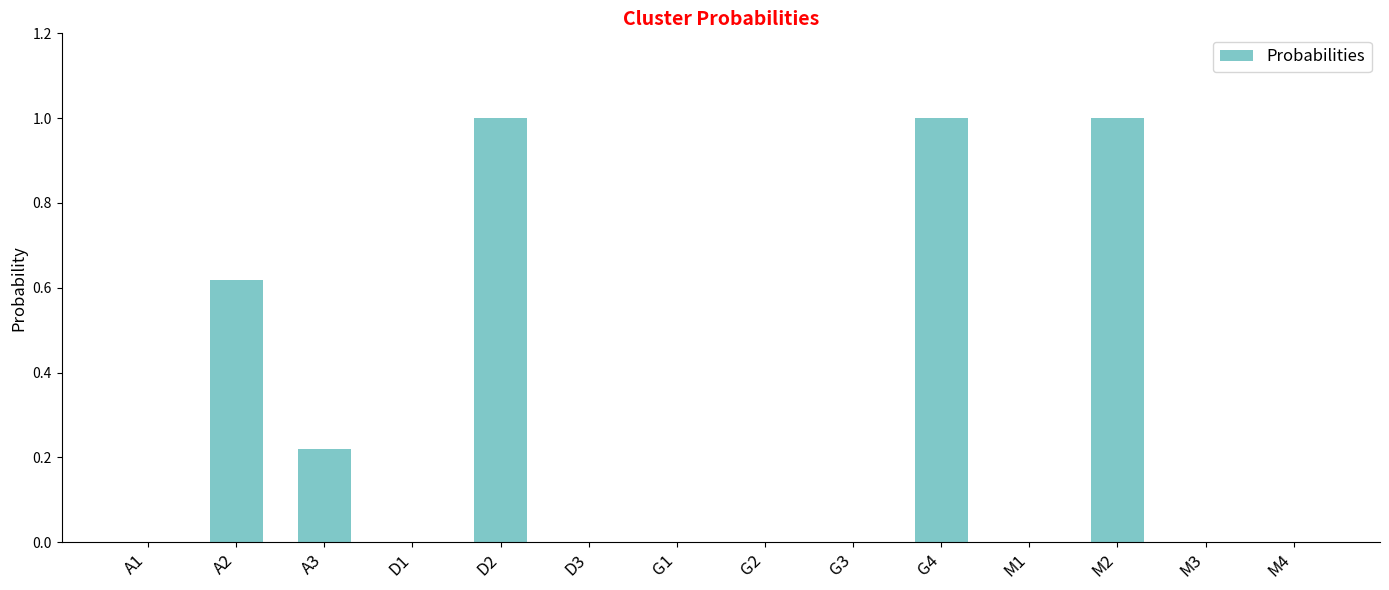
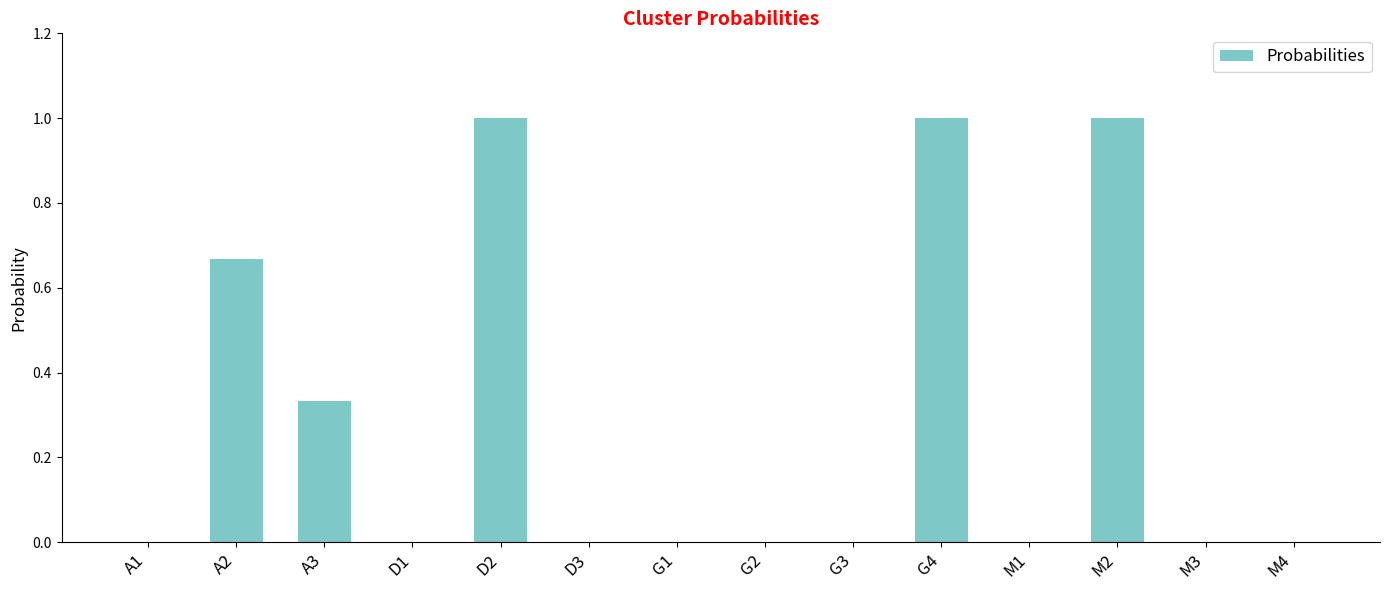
A2: 0.62 -> 0.67
A3: 0.22 -> 0.33
